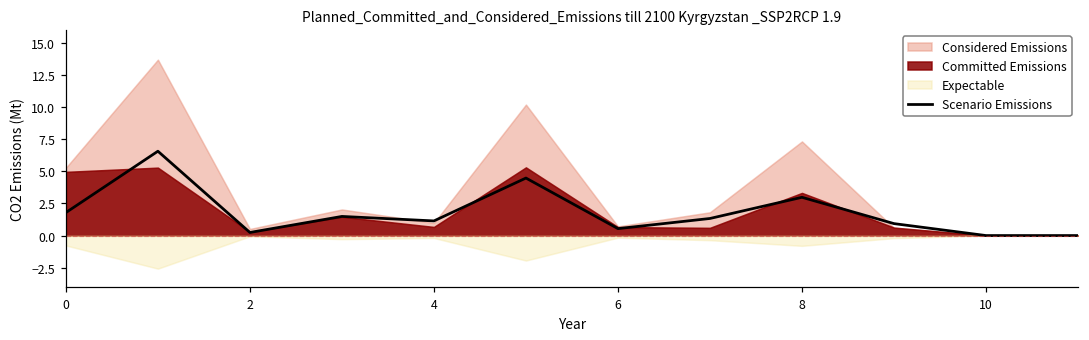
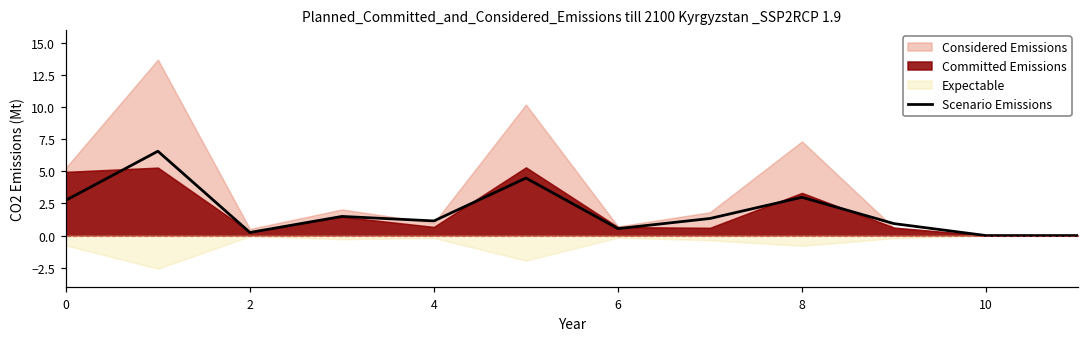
Scenario Emissions, 0: 1.8 -> 2.8
